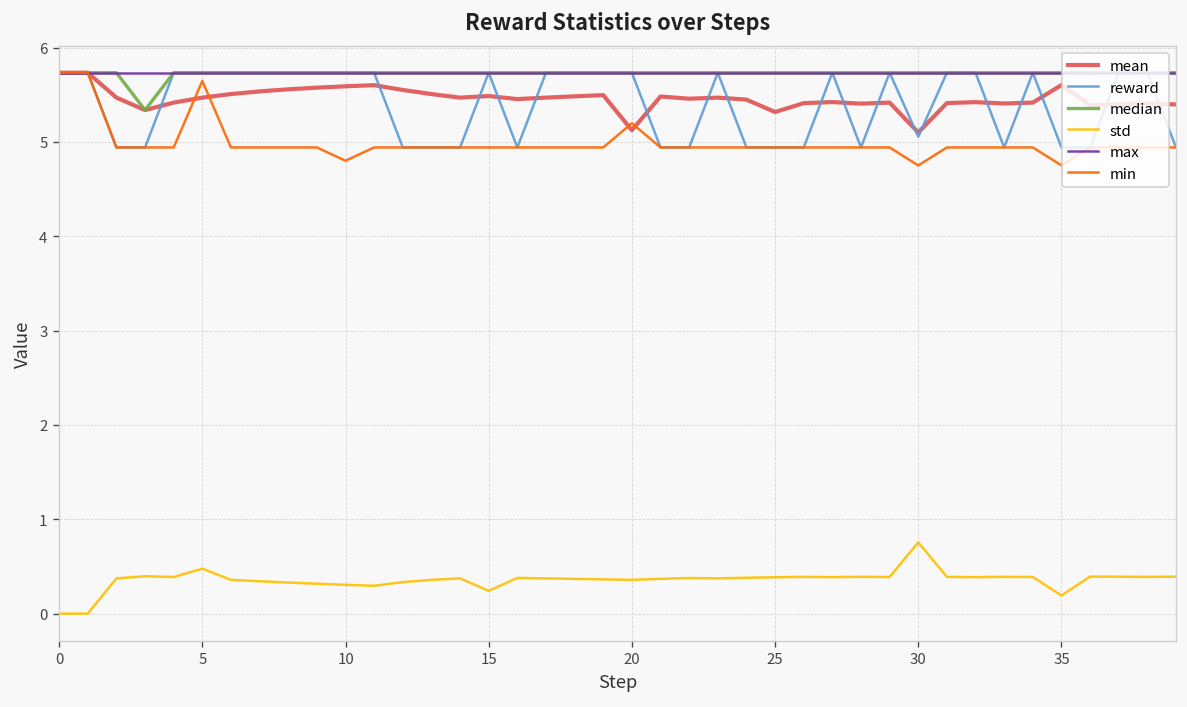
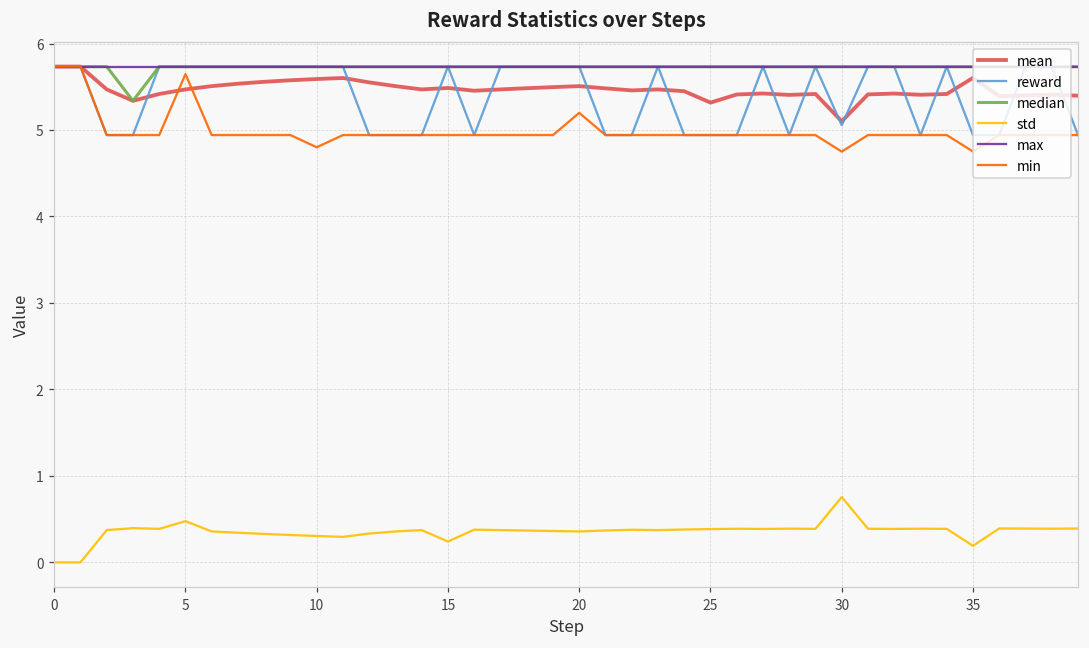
mean, 20: 5.1 -> 5.5
